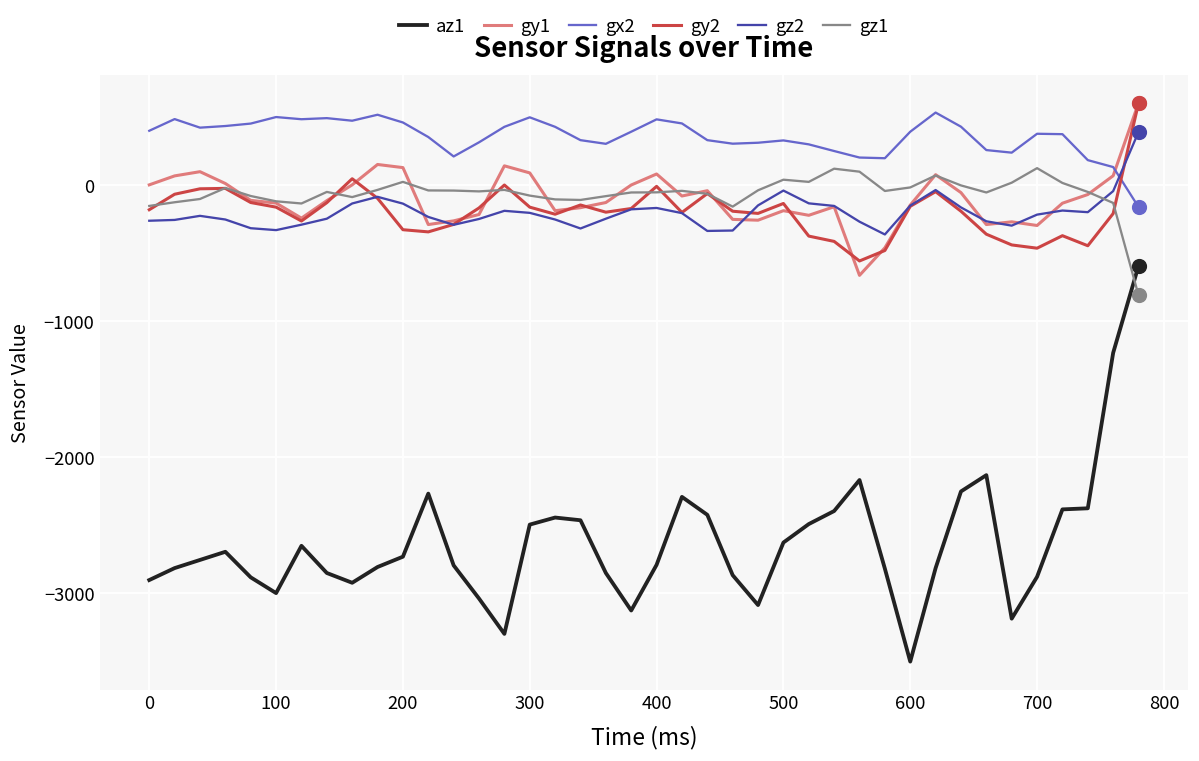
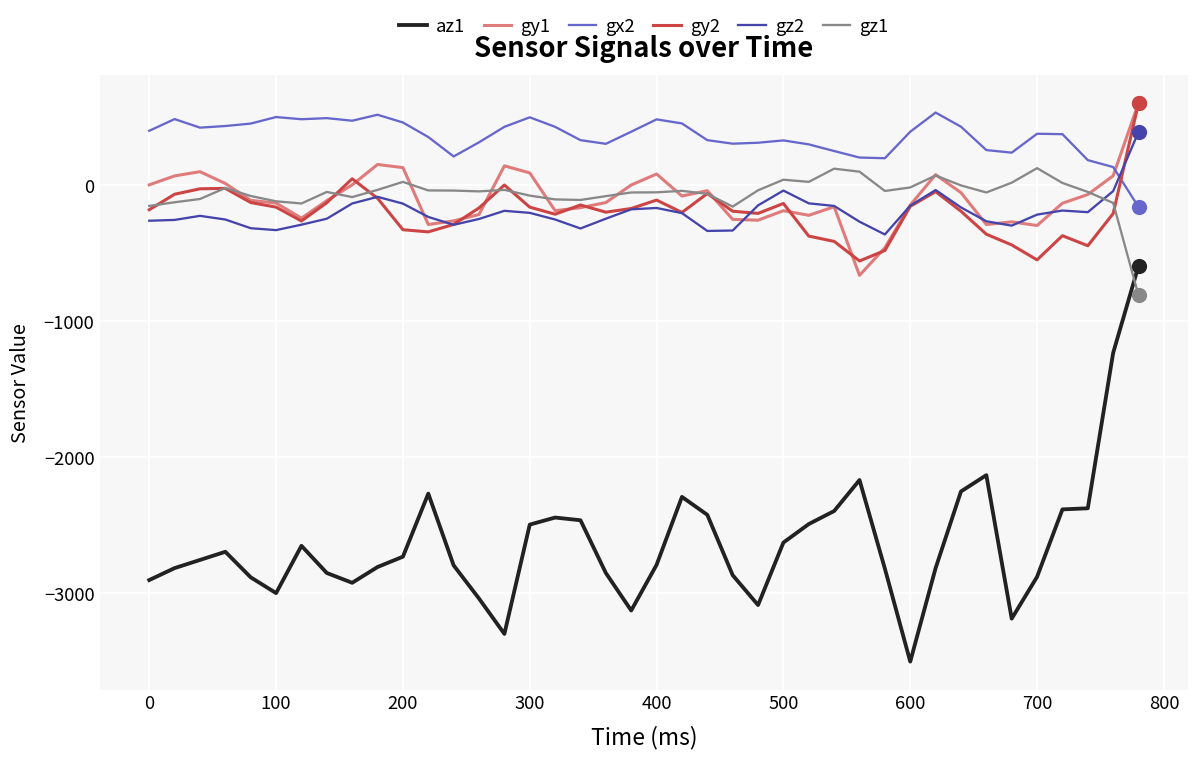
gy2, 400: -10 -> -110
gy2, 700: -460 -> -550
